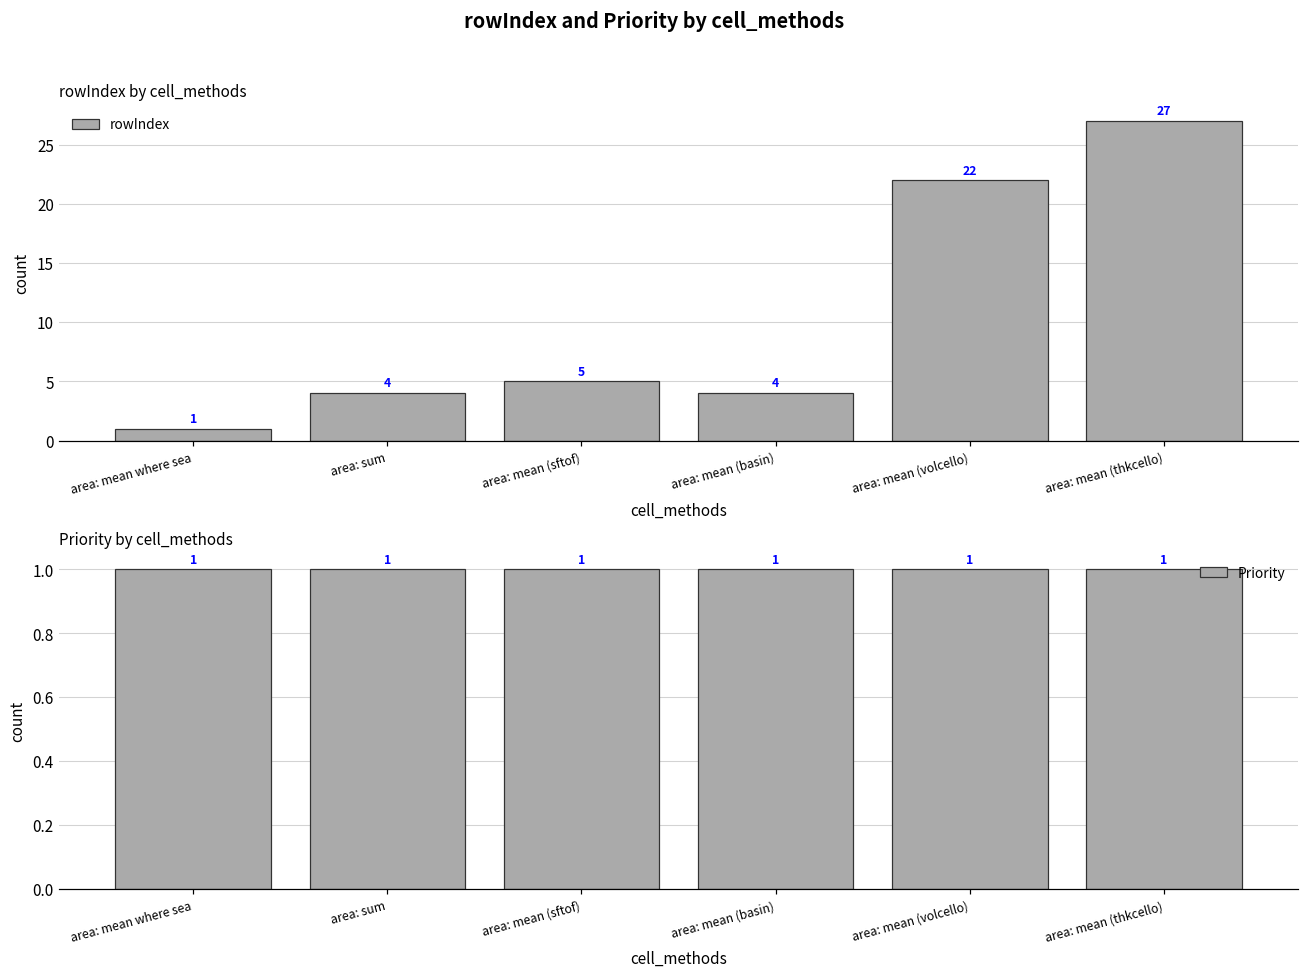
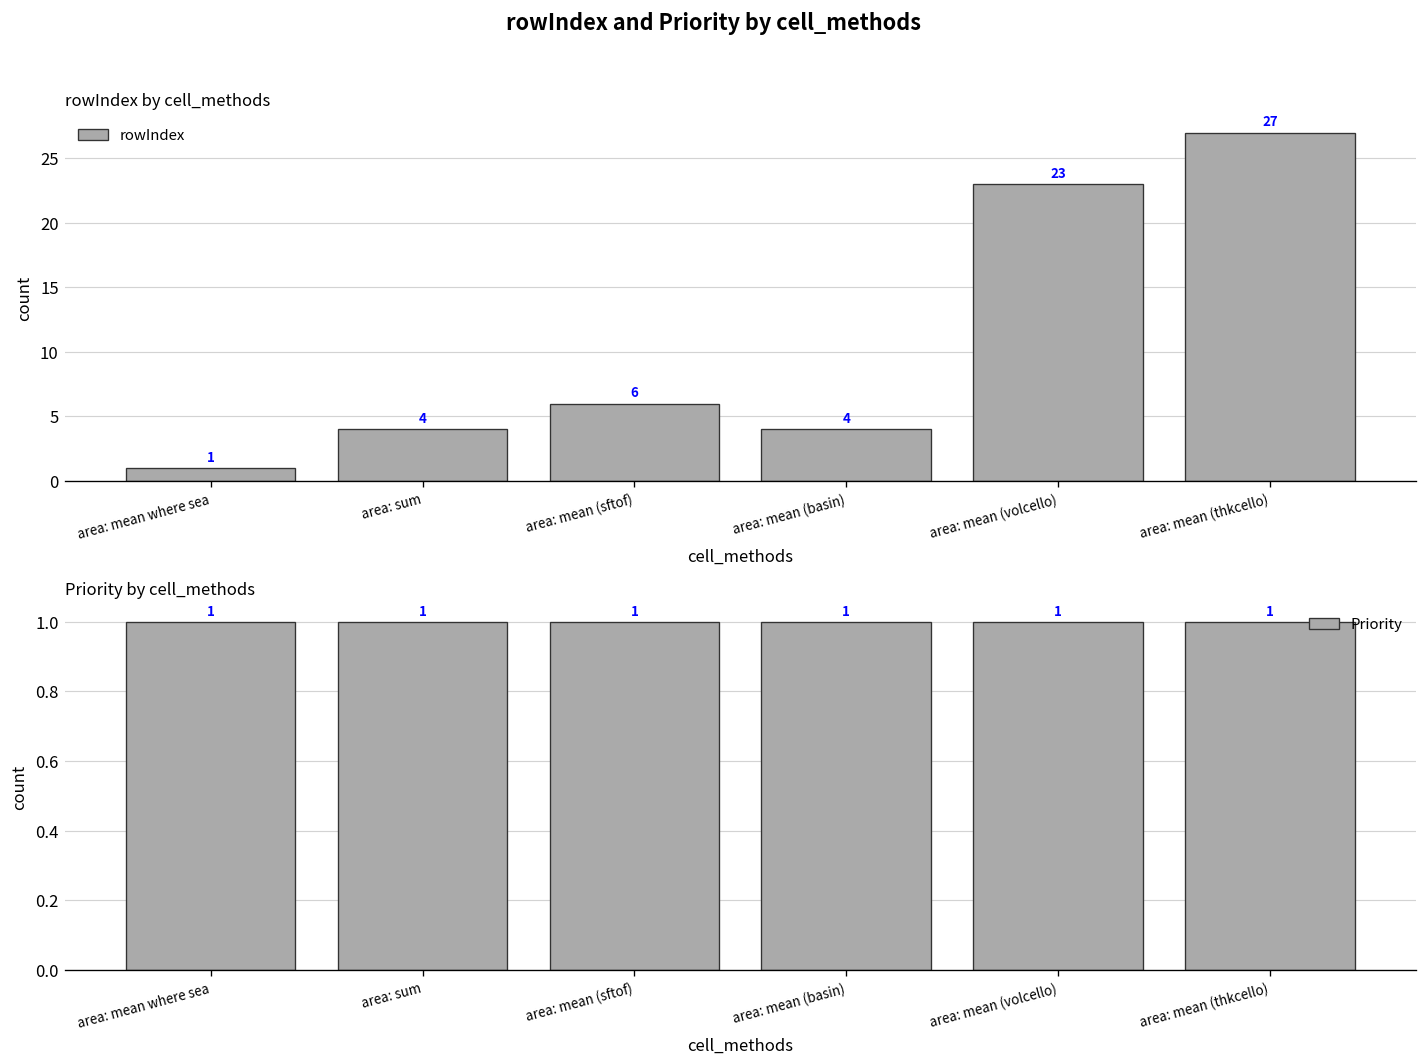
rowIndex by cell_methods, area: mean (sftof): 5 -> 6
rowIndex by cell_methods, area: mean (volcello): 22 -> 23
